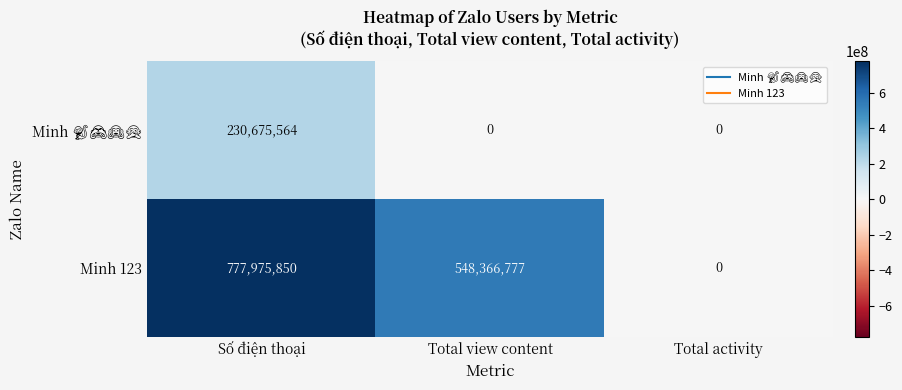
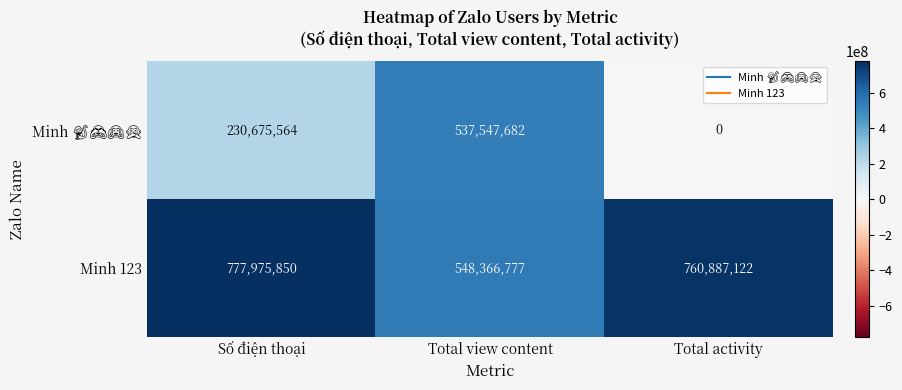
Minh 🐒🙈🙉🙊, Total view content: 0 -> 537,547,682
Minh 123, Total activity: 0 -> 760,887,122
